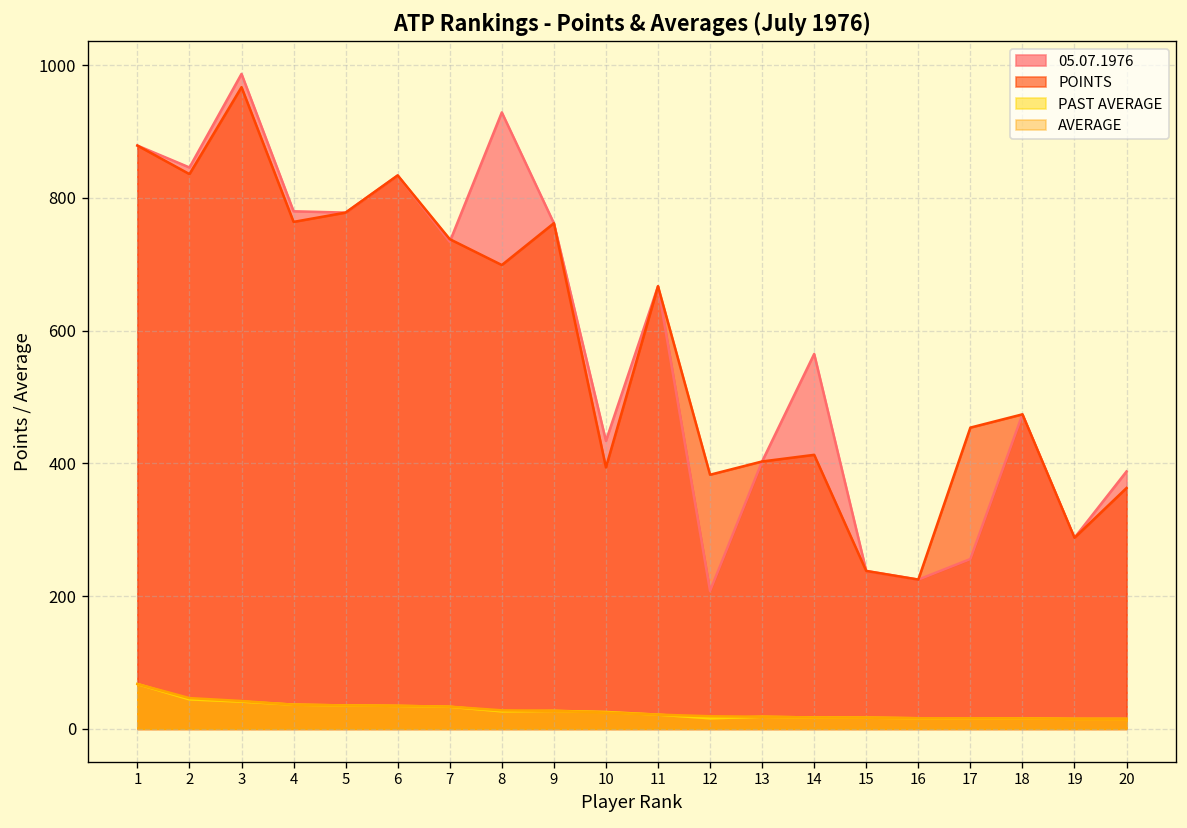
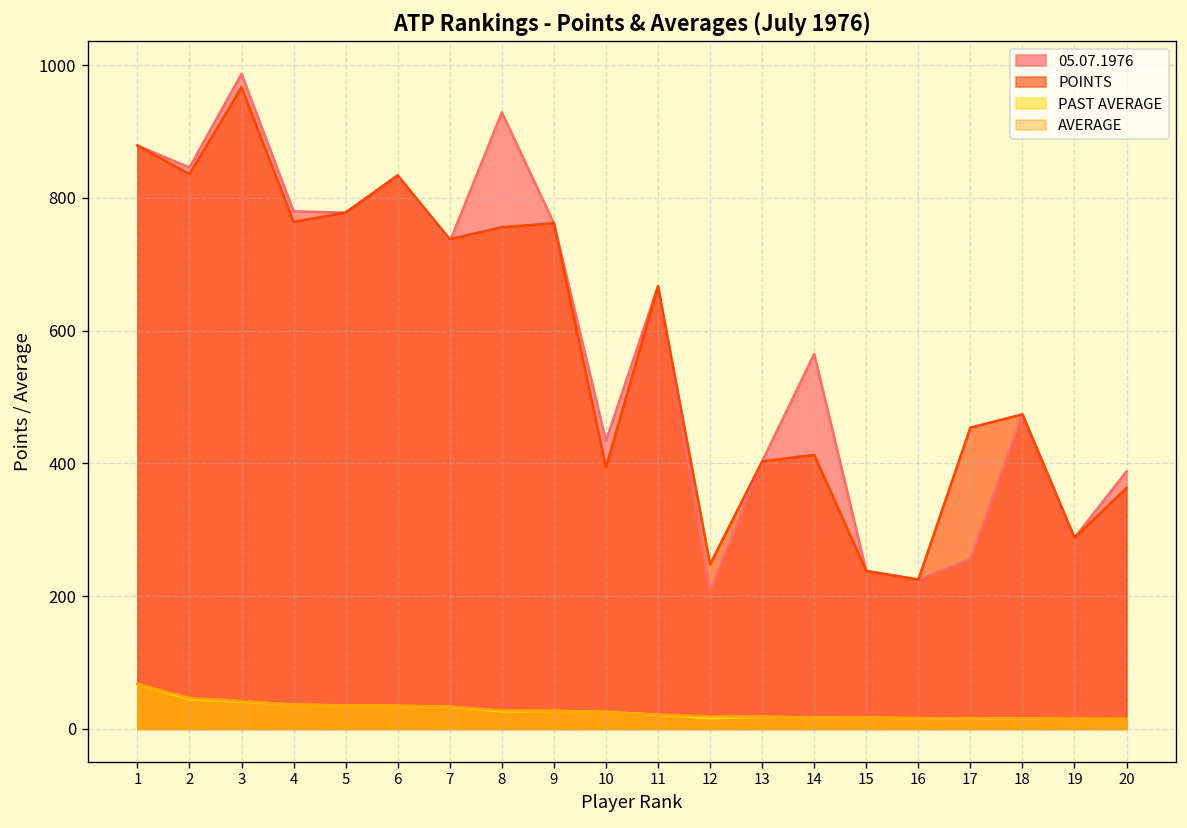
POINTS, 8: 700 -> 760
POINTS, 12: 380 -> 250
